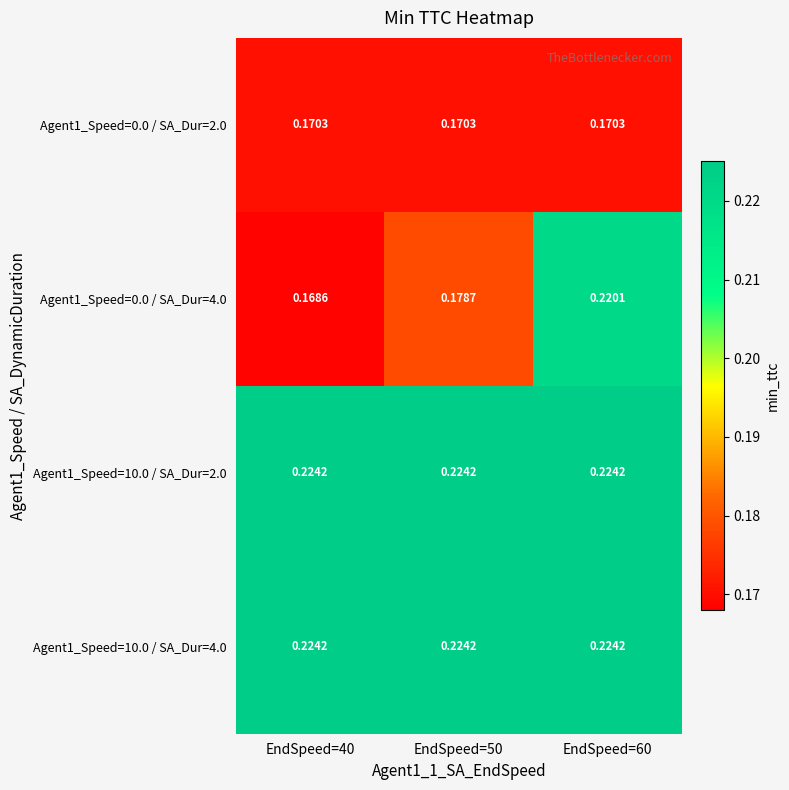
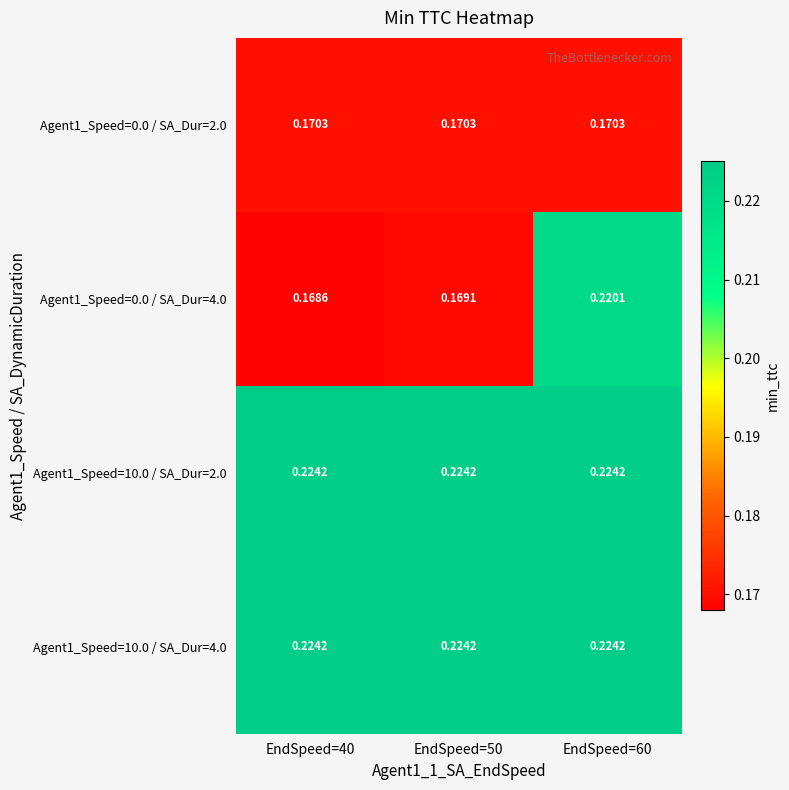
Agent1_Speed=0.0 / SA_Dur=4.0, EndSpeed=50: 0.1787 -> 0.1691
